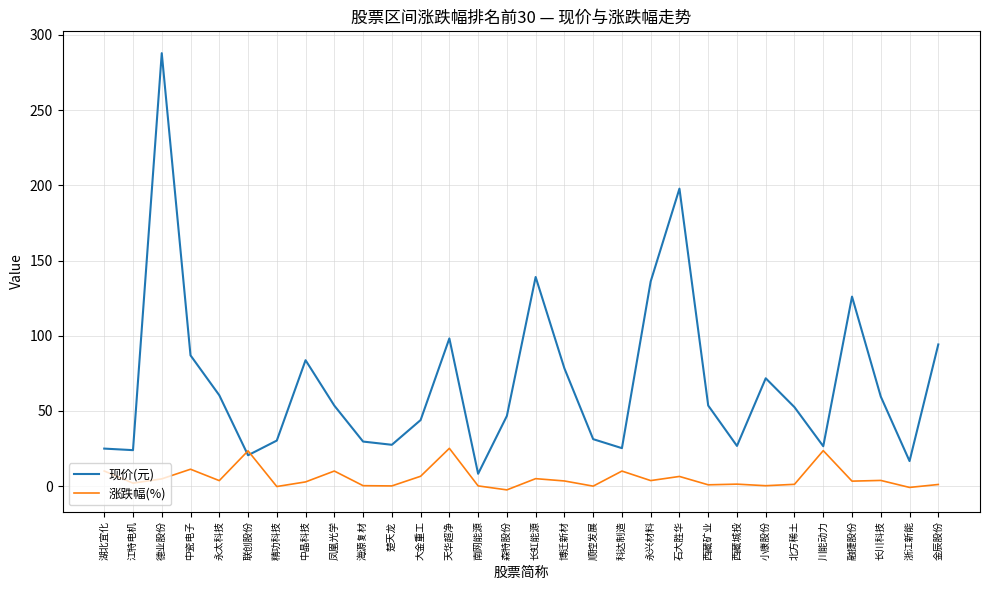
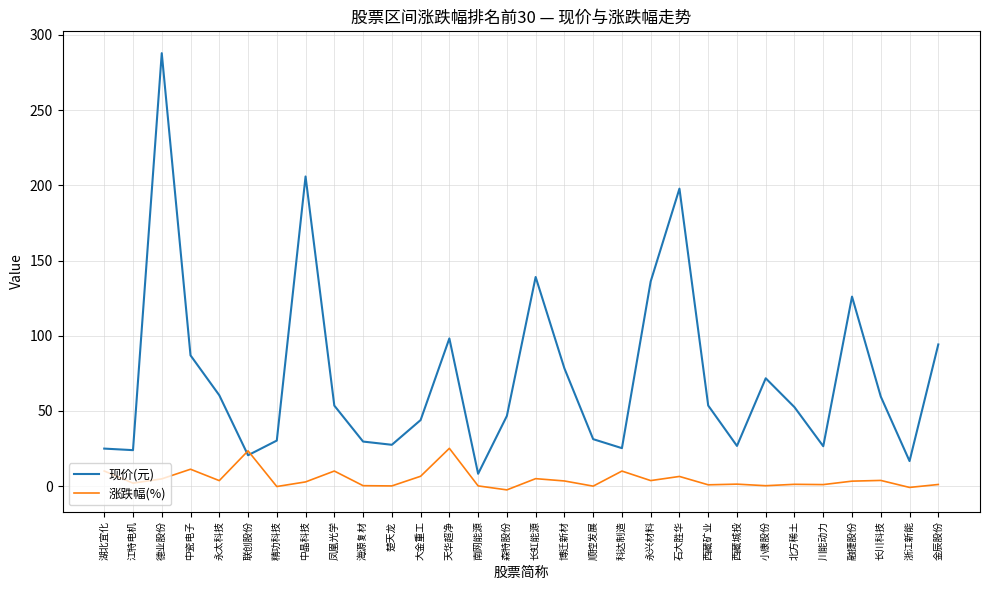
现价(元), 中晶科技: 84 -> 206
涨跌幅(%), 川能动力: 24 -> 1
